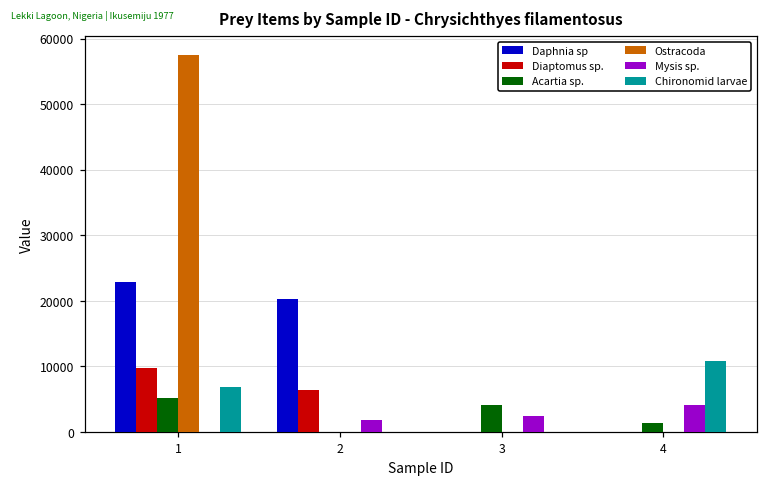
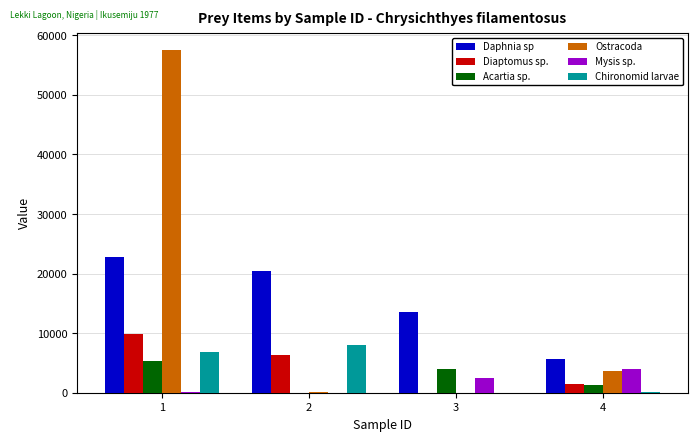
Mysis sp., 2: 2000 -> 0
Chironomid larvae, 2: 0 -> 8000
Daphnia sp, 3: 0 -> 14000
Daphnia sp, 4: 0 -> 6000
Diaptomus sp., 4: 0 -> 1000
Ostracoda, 4: 0 -> 4000
Chironomid larvae, 4: 11000 -> 0
